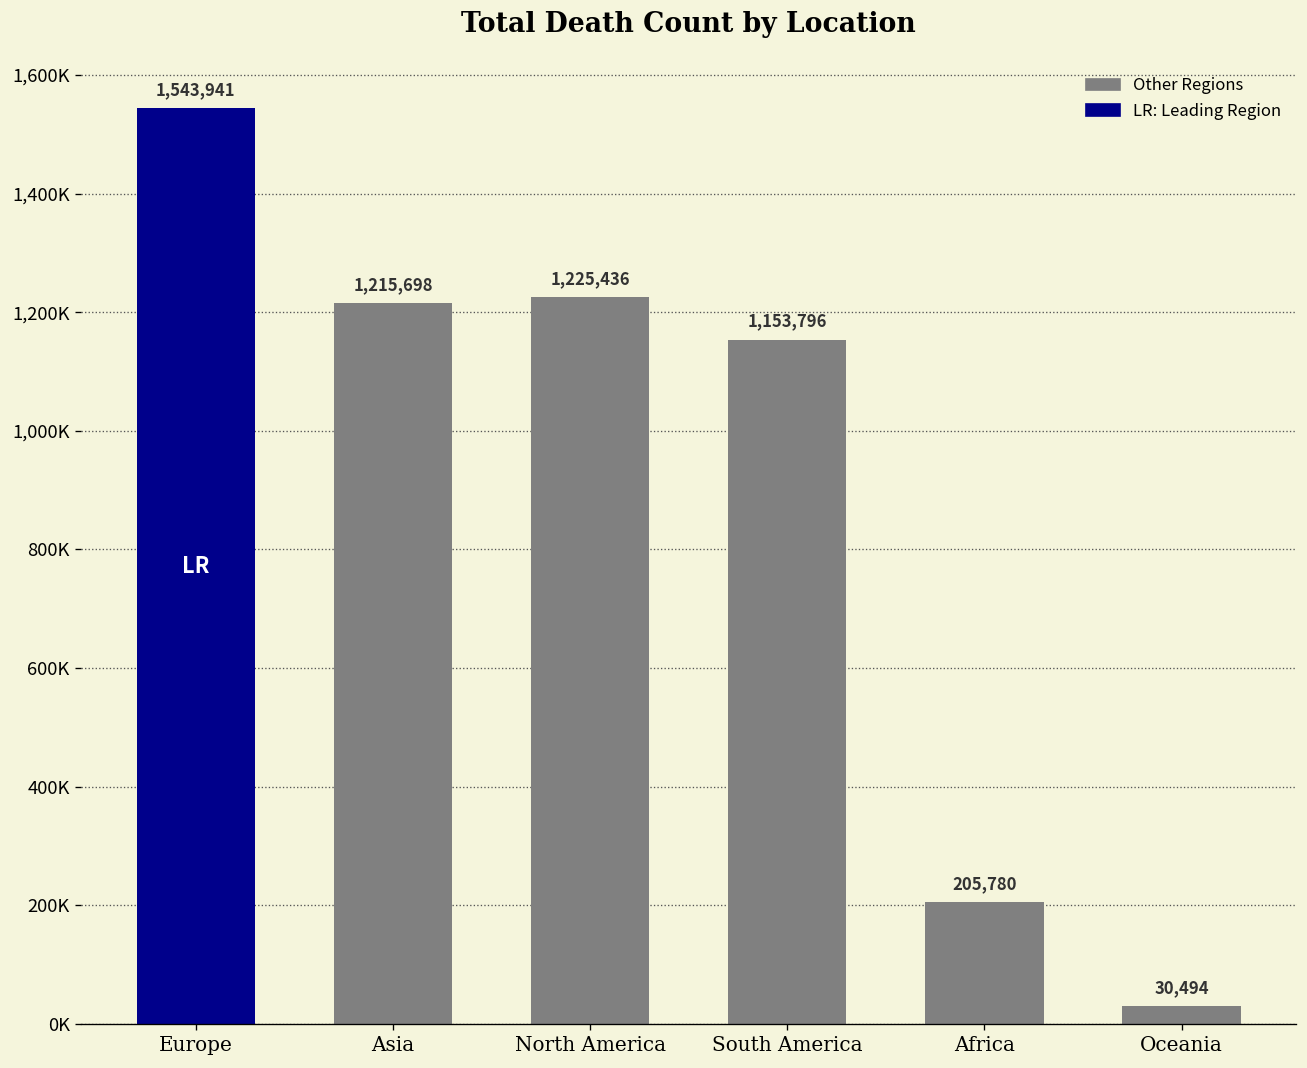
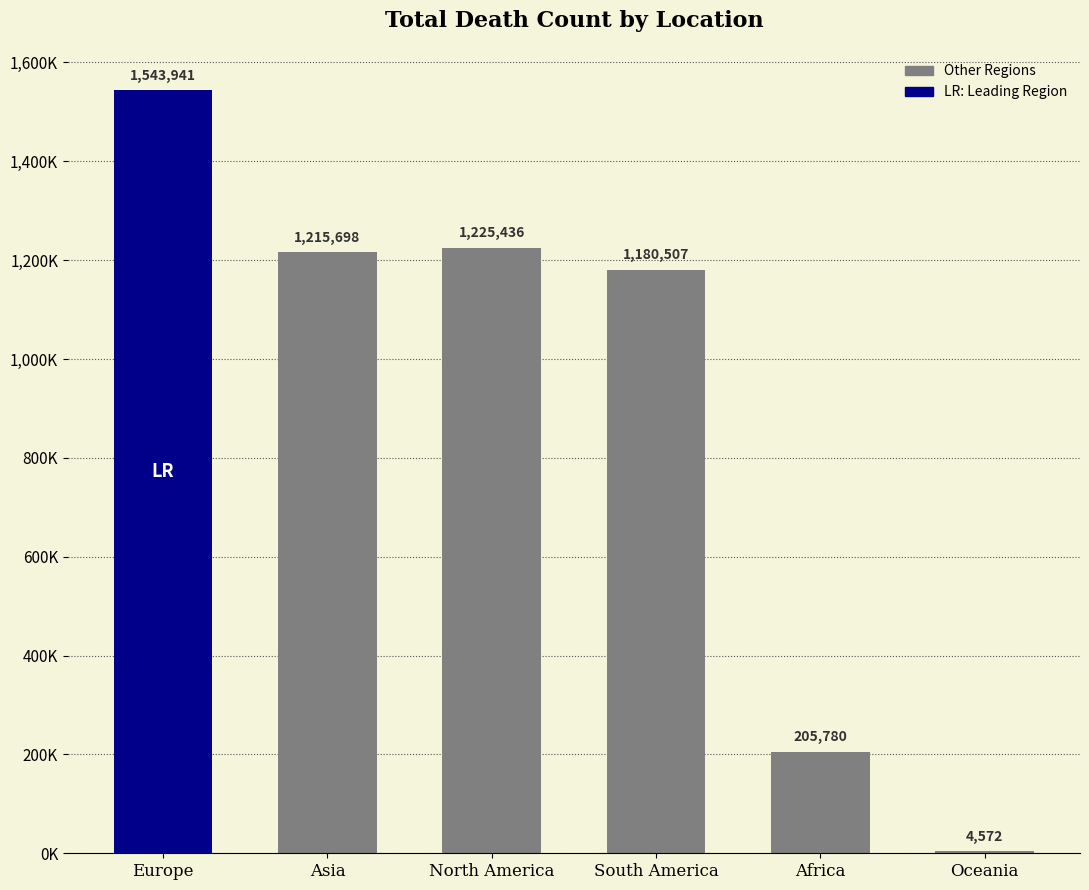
South America: 1,153,796 -> 1,180,507
Oceania: 30,494 -> 4,572
